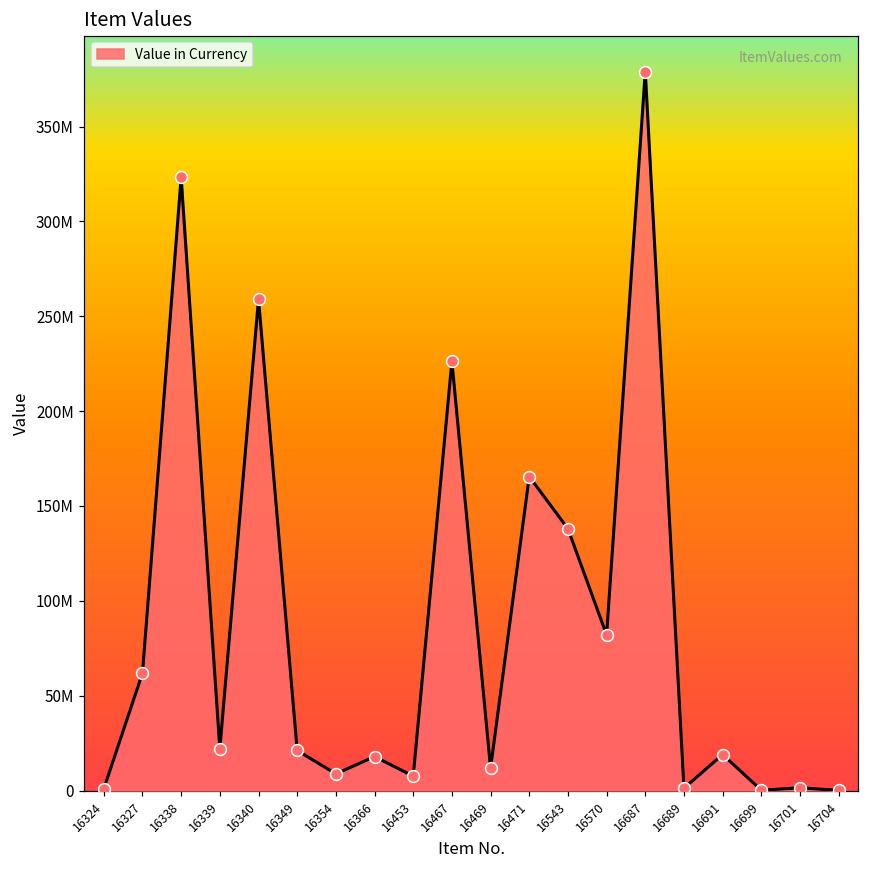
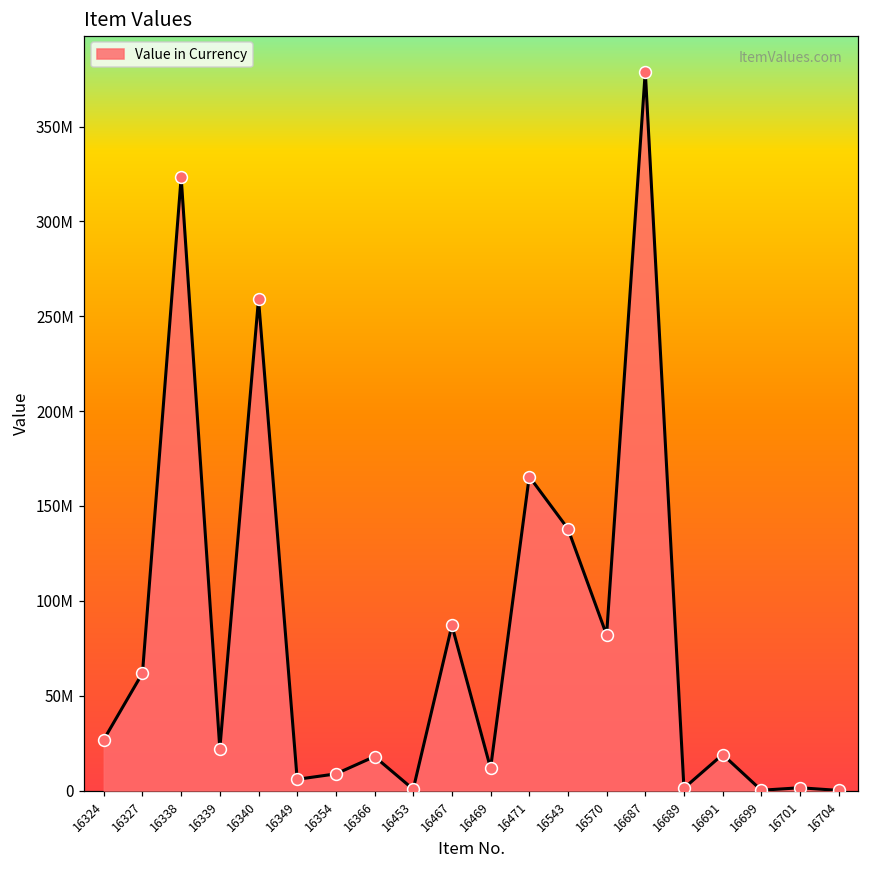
16324: 1000000 -> 27000000
16349: 21000000 -> 6000000
16453: 8000000 -> 1000000
16467: 226000000 -> 87000000
